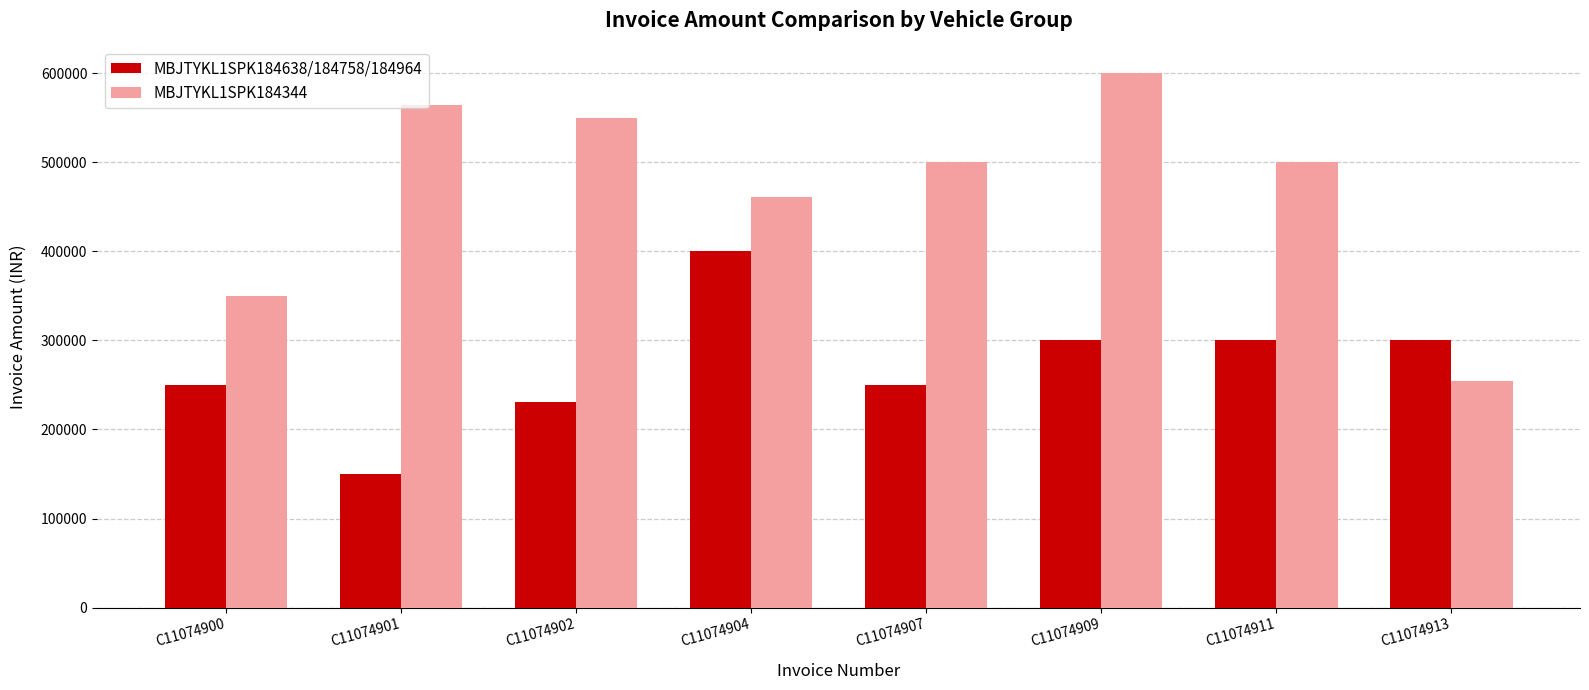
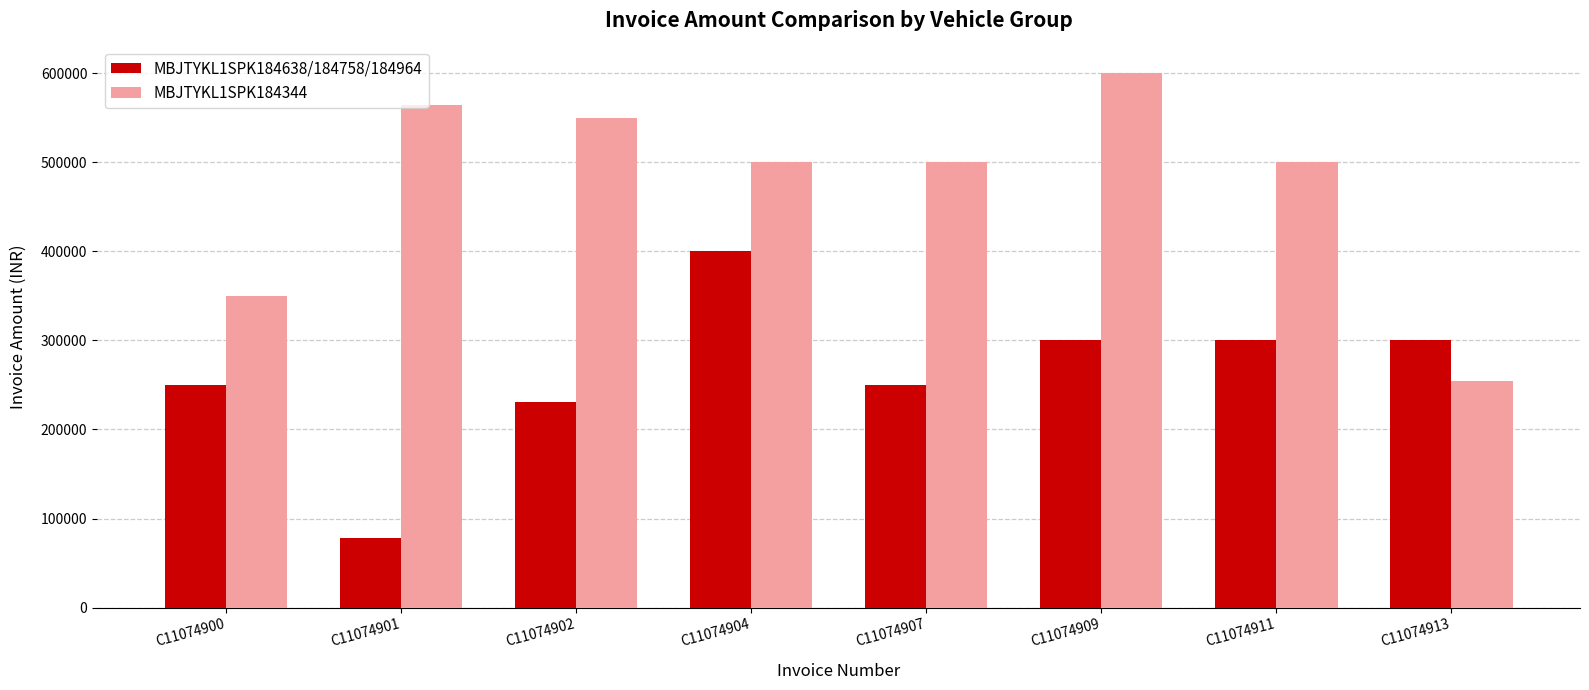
MBJTYKL1SPK184638/184758/184964, C11074901: 150000 -> 80000
MBJTYKL1SPK184344, C11074904: 460000 -> 500000
